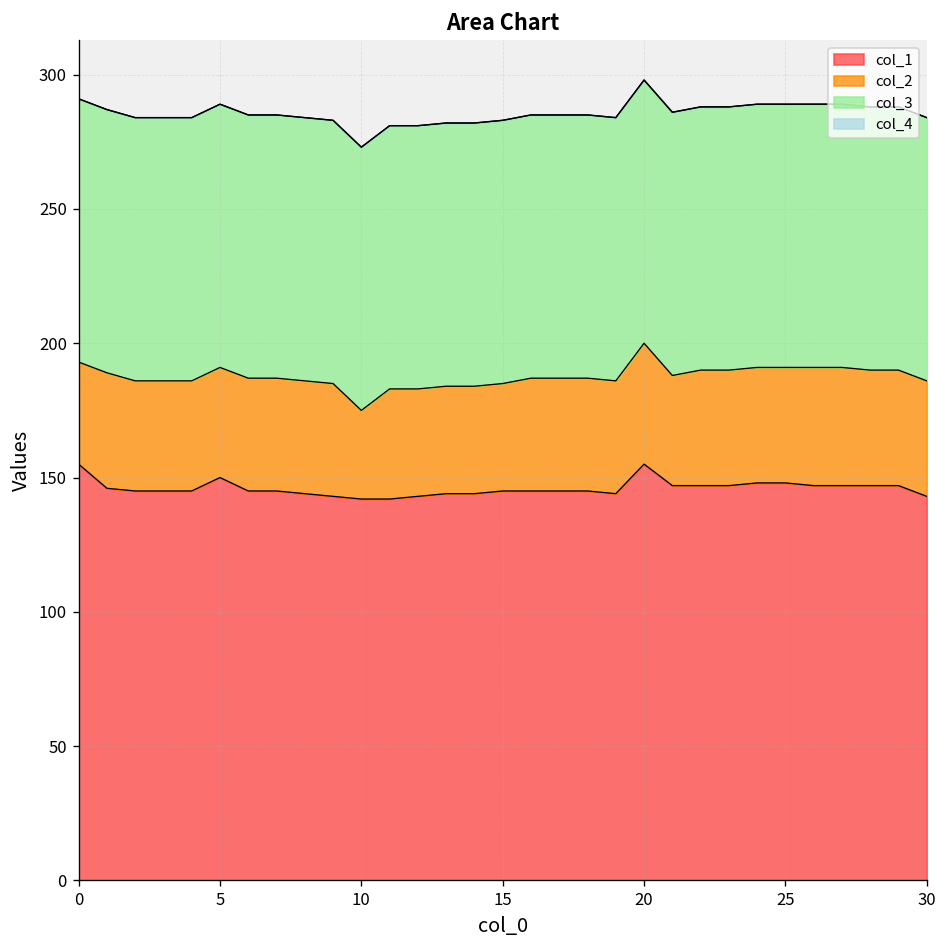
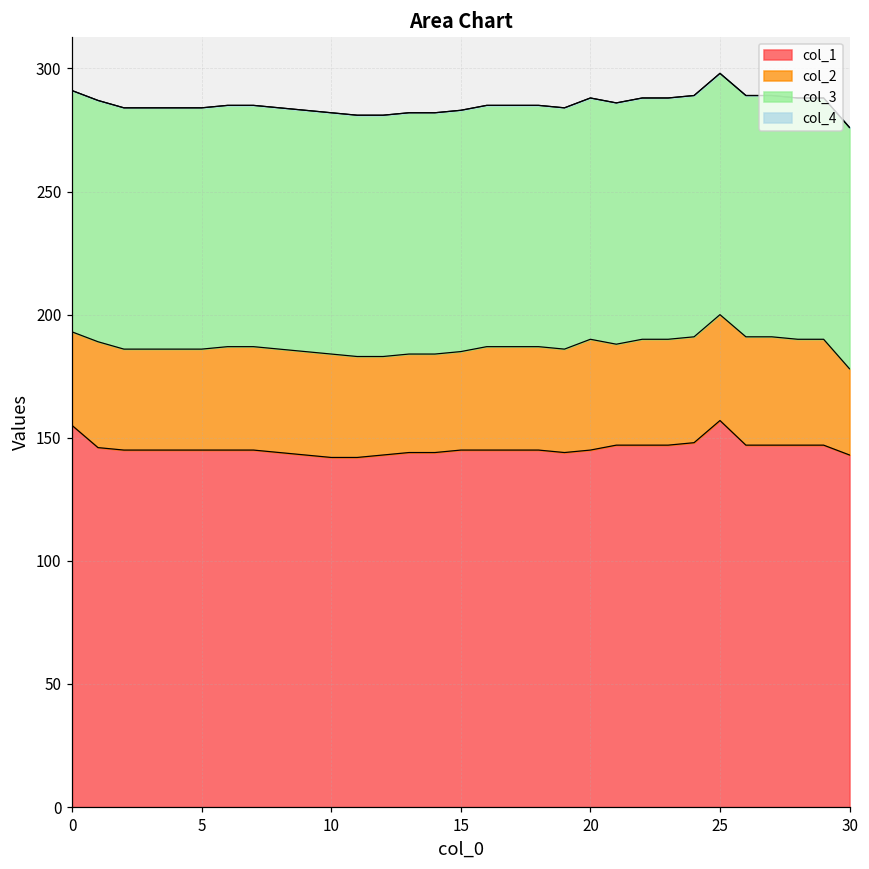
col_1, 5: 150 -> 145
col_2, 10: 33 -> 42
col_1, 20: 155 -> 145
col_1, 25: 148 -> 157
col_2, 30: 43 -> 35
